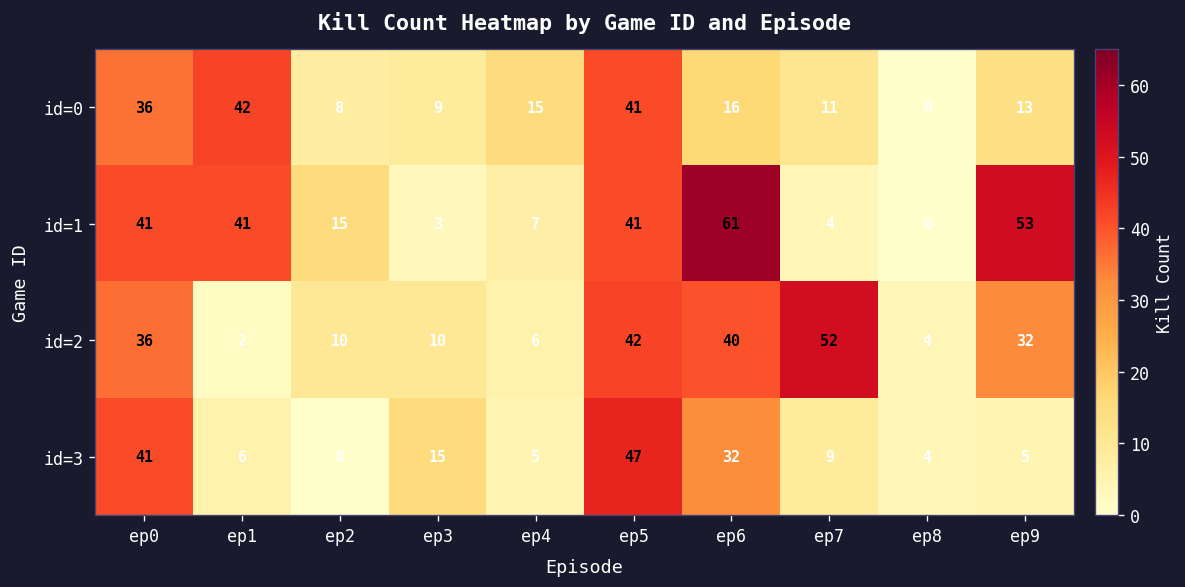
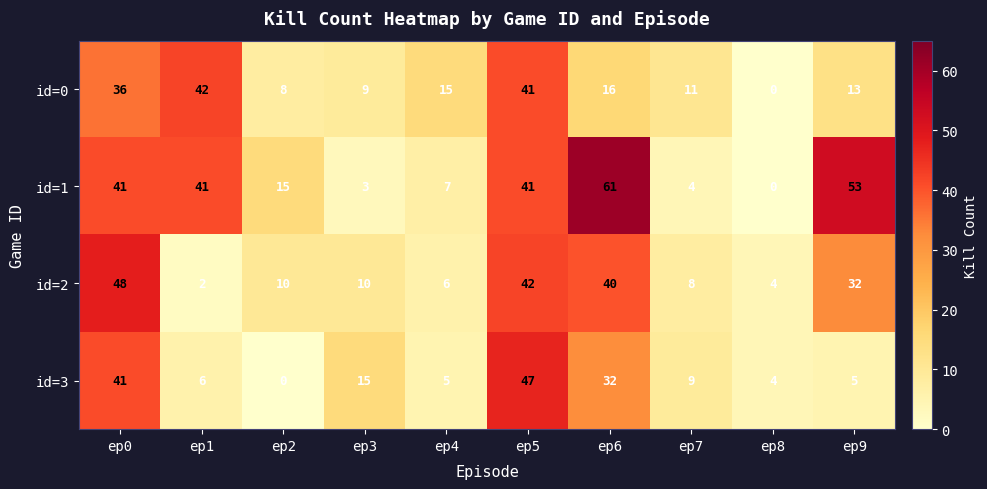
id=2, ep0: 36 -> 48
id=2, ep7: 52 -> 8
